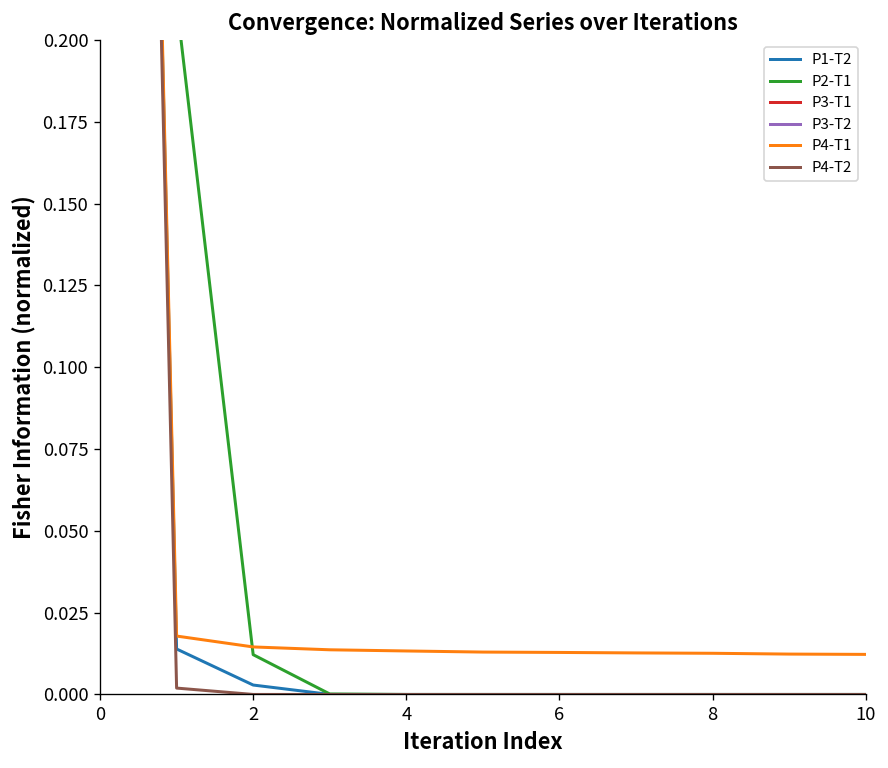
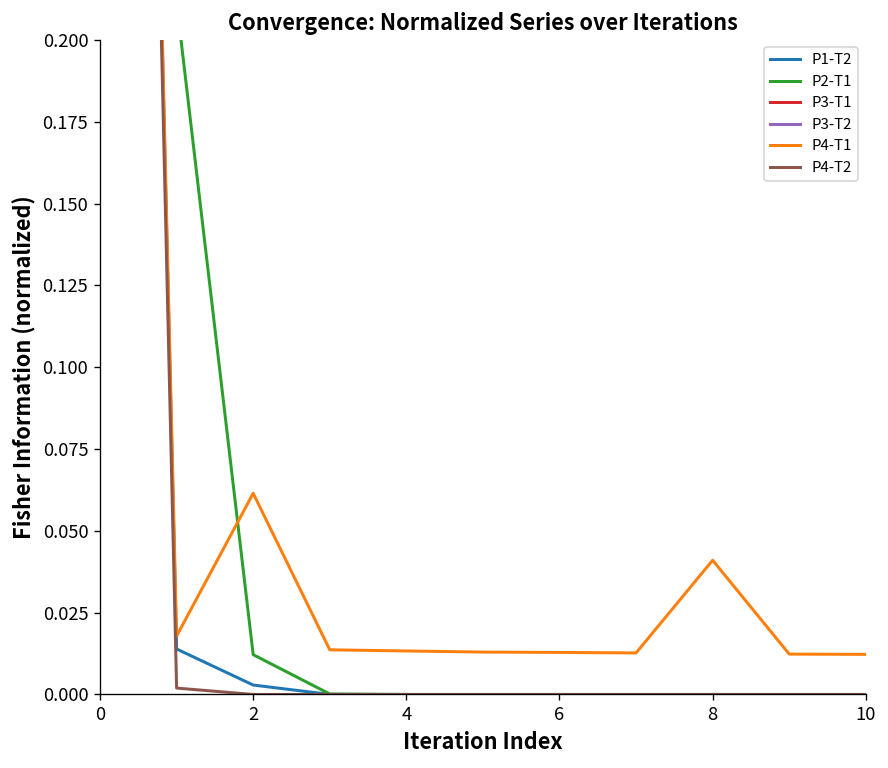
P4-T1, 2: 0.015 -> 0.061
P4-T1, 8: 0.013 -> 0.041
